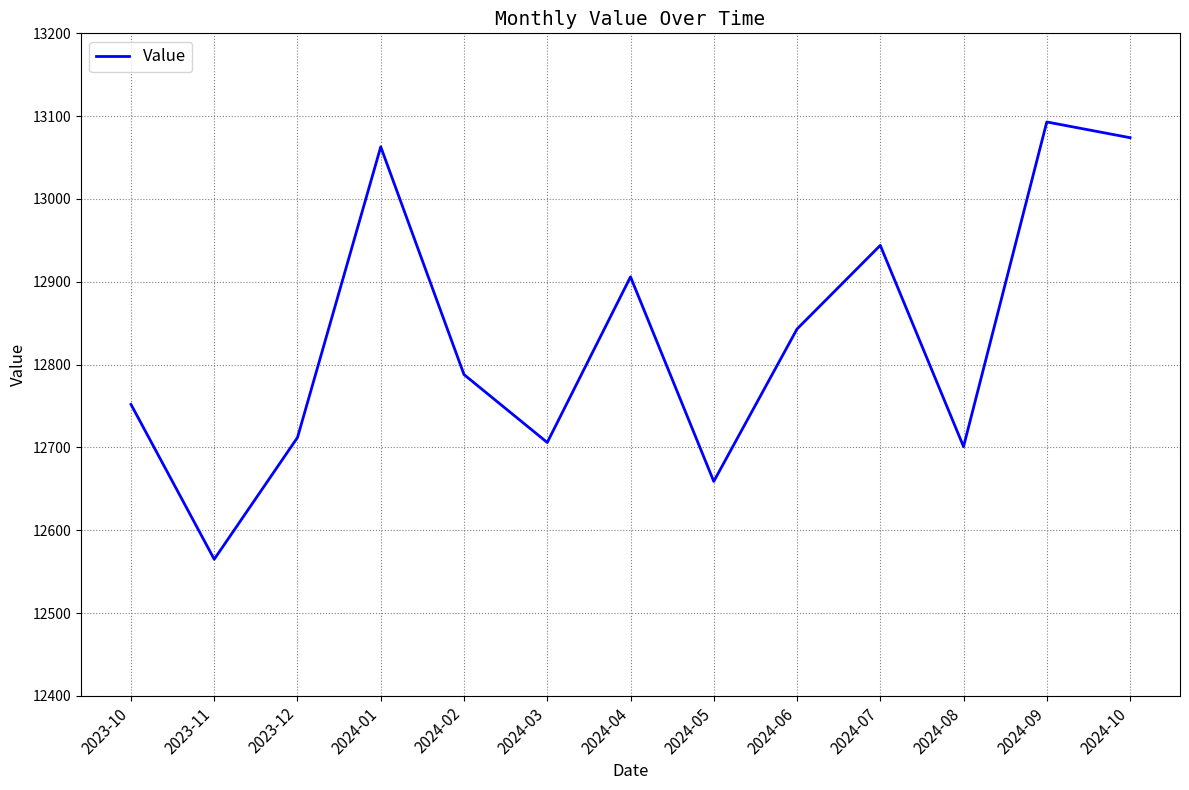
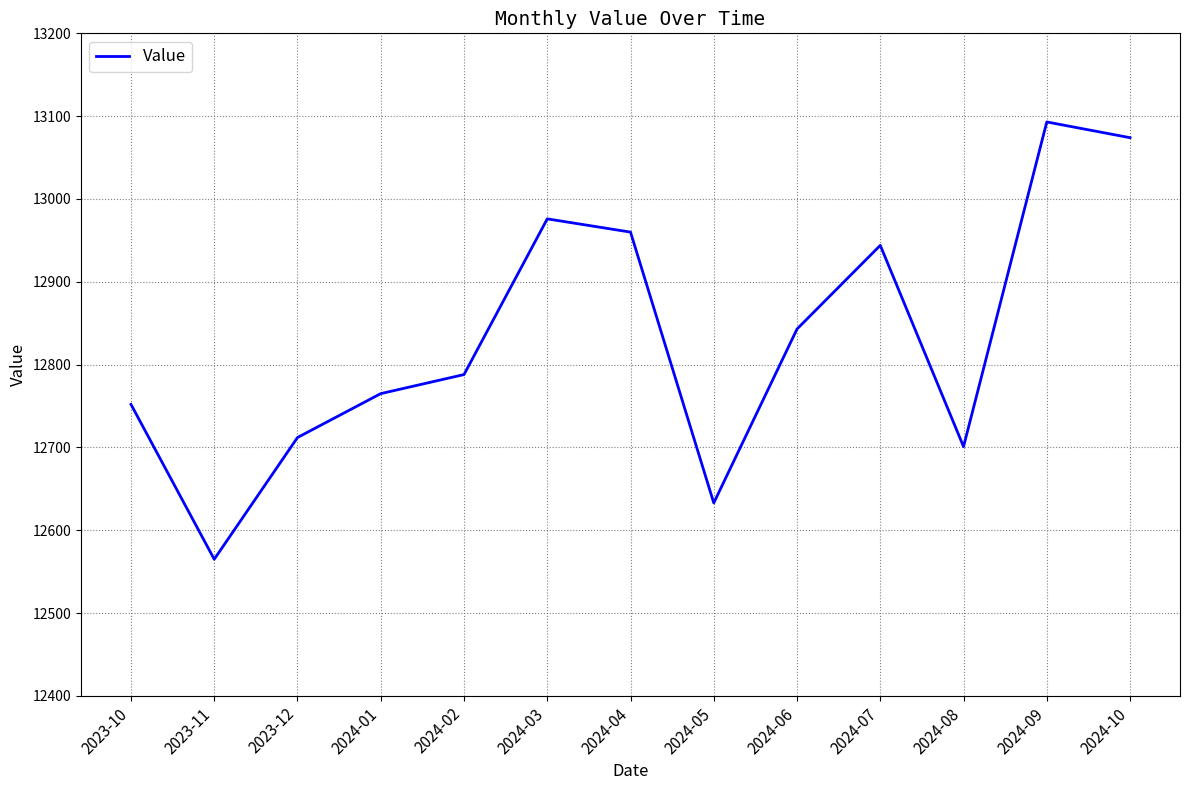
2024-01: 13060 -> 12770
2024-03: 12710 -> 12980
2024-04: 12910 -> 12960
2024-05: 12660 -> 12630
